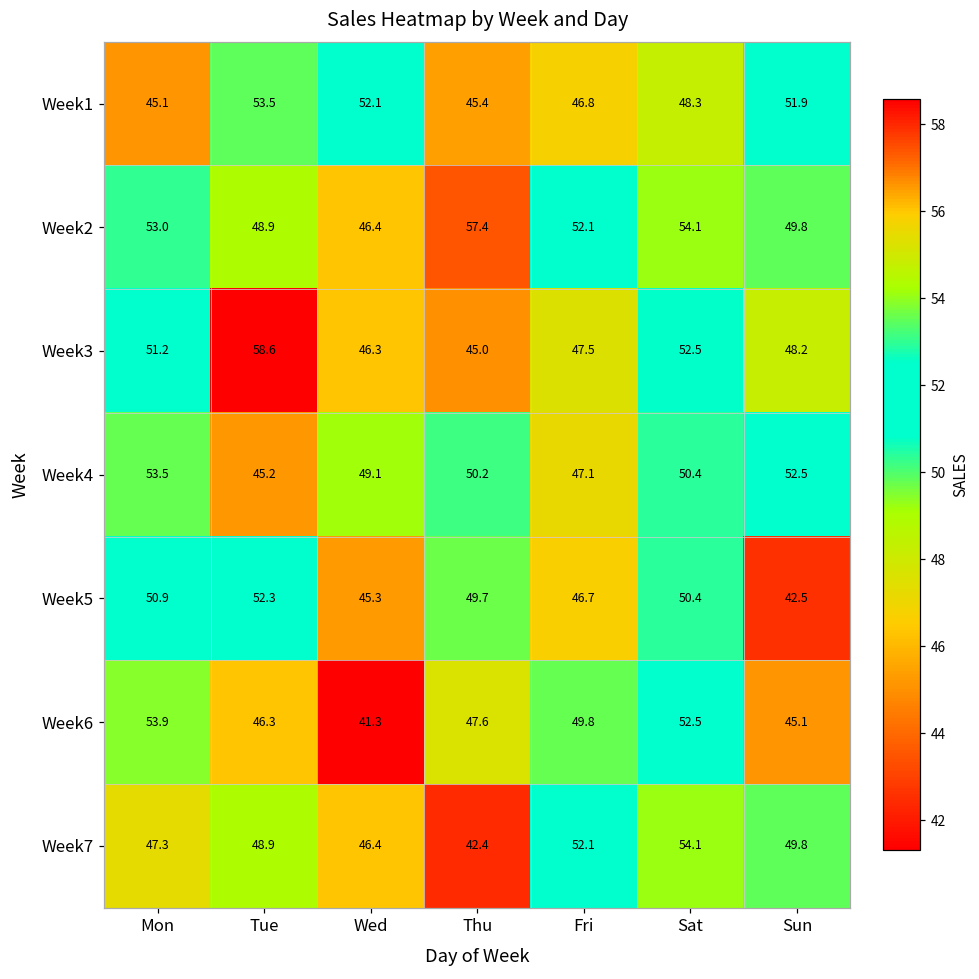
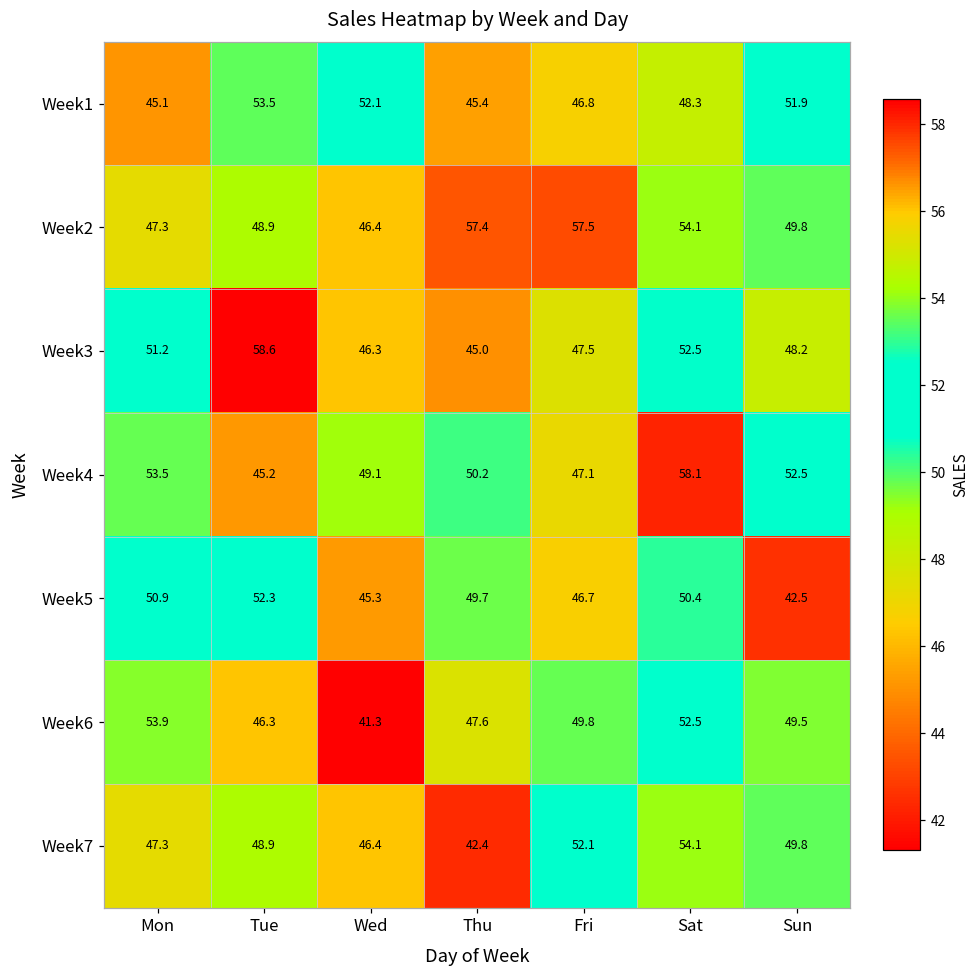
Week2, Mon: 53.0 -> 47.3
Week2, Fri: 52.1 -> 57.5
Week4, Sat: 50.4 -> 58.1
Week6, Sun: 45.1 -> 49.5
